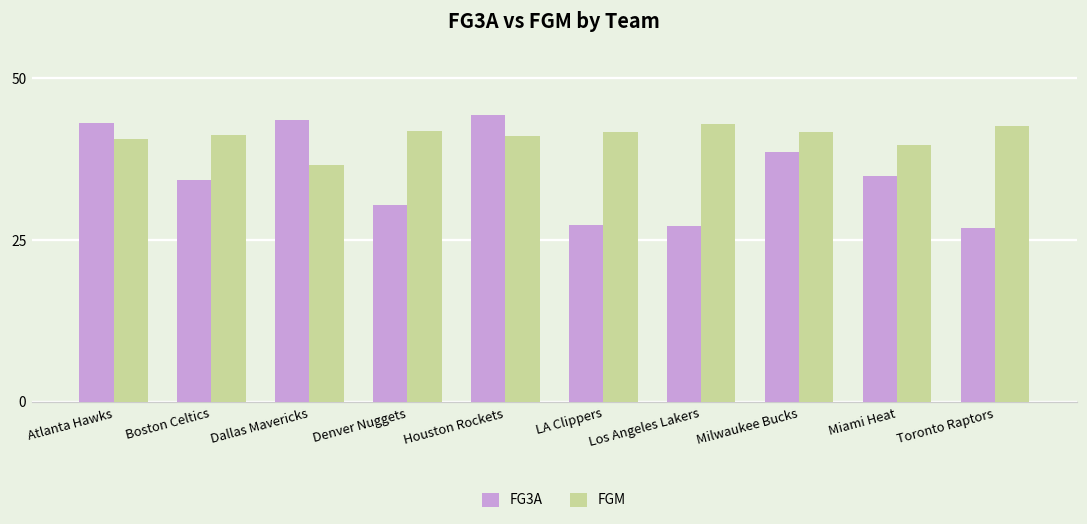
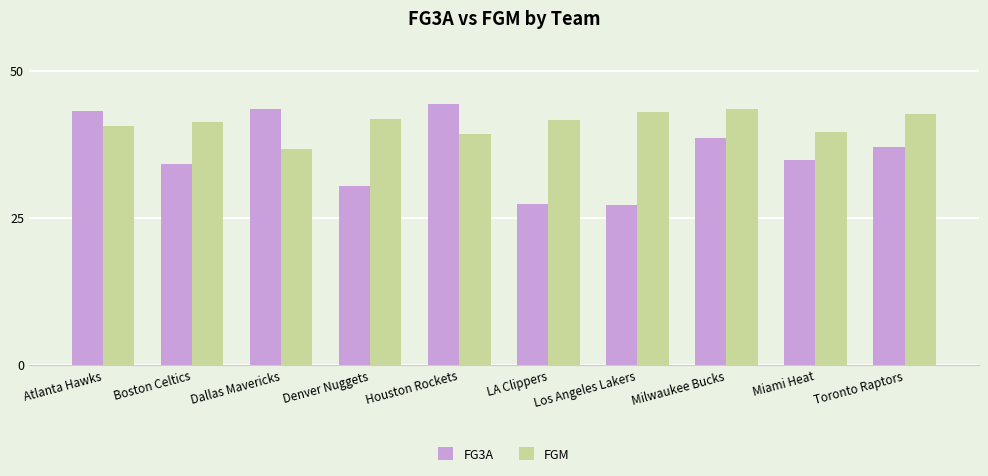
FGM, Houston Rockets: 41 -> 39
FGM, Milwaukee Bucks: 42 -> 44
FG3A, Toronto Raptors: 27 -> 37
